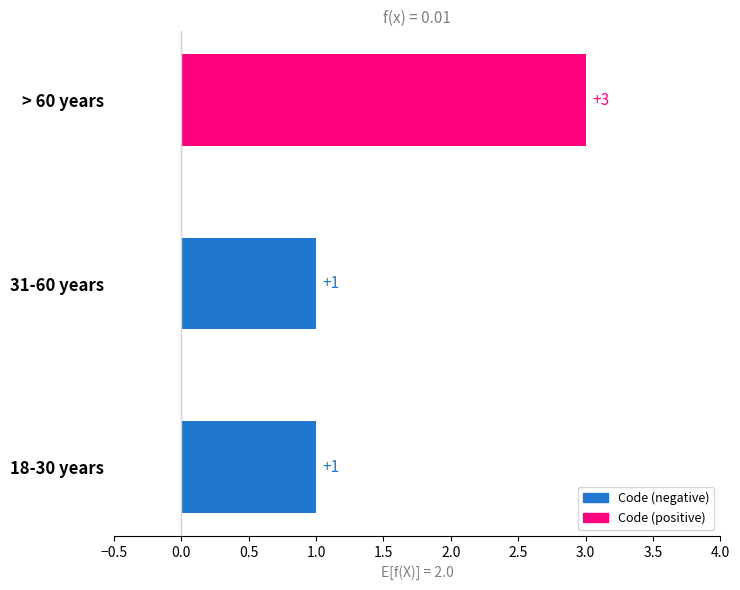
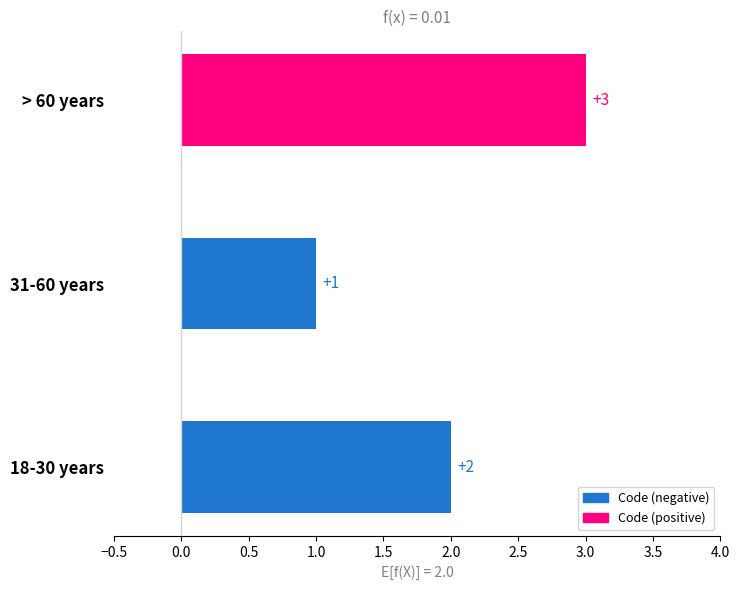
18-30 years: +1 -> +2
